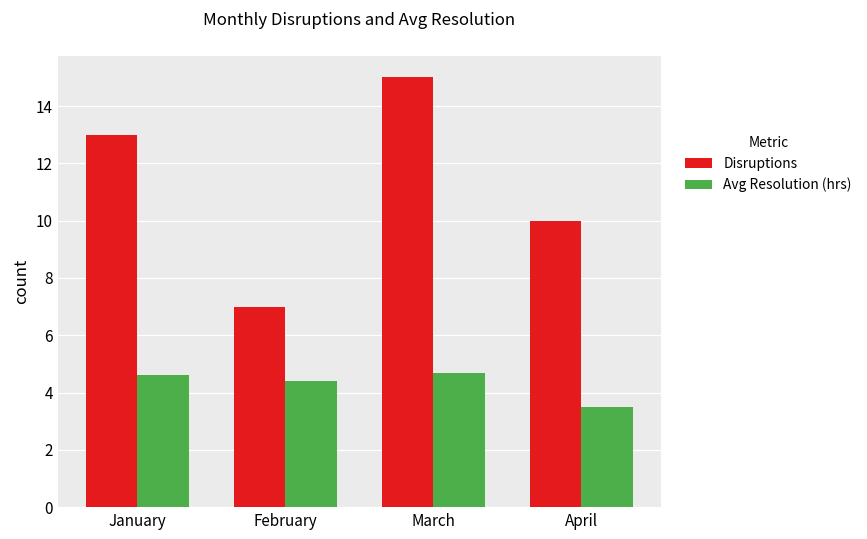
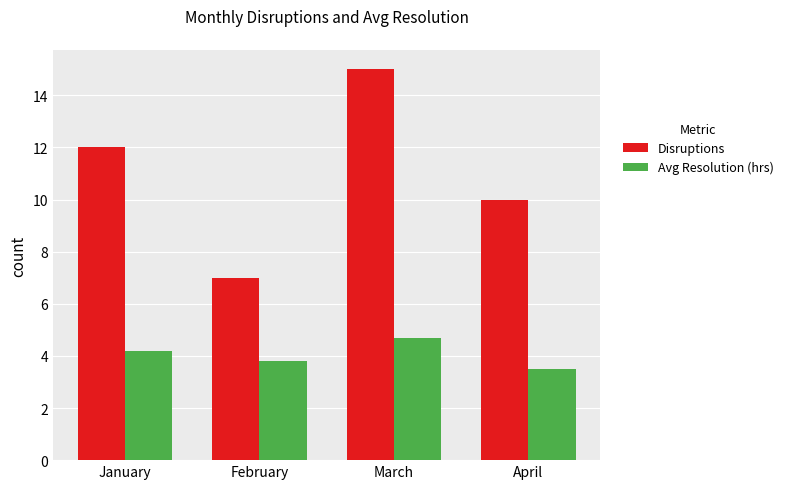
Disruptions, January: 13 -> 12
Avg Resolution (hrs), January: 4.6 -> 4.2
Avg Resolution (hrs), February: 4.4 -> 3.8
